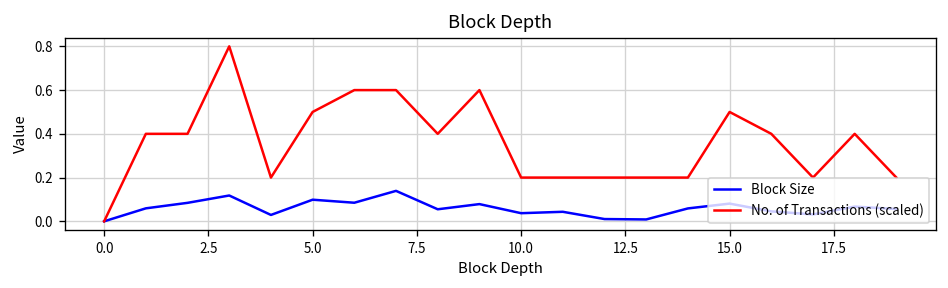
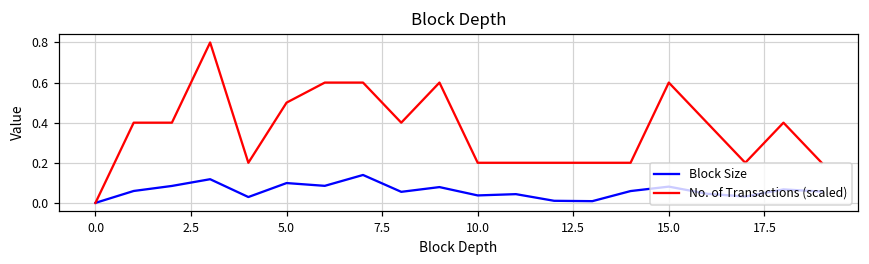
No. of Transactions (scaled), 15.0: 0.5 -> 0.6
